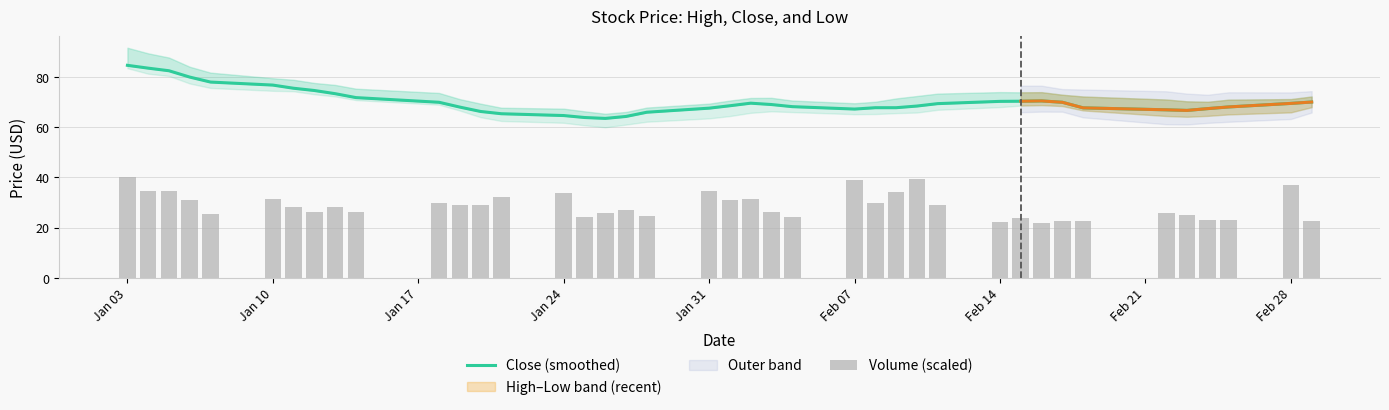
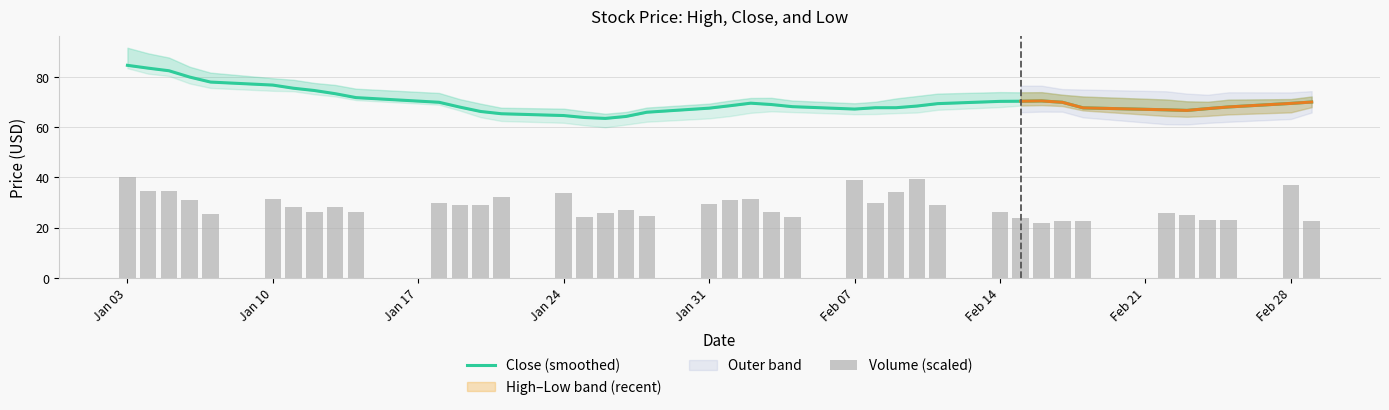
Volume (scaled), Jan 31: 35 -> 29
Volume (scaled), Feb 14: 22 -> 26
